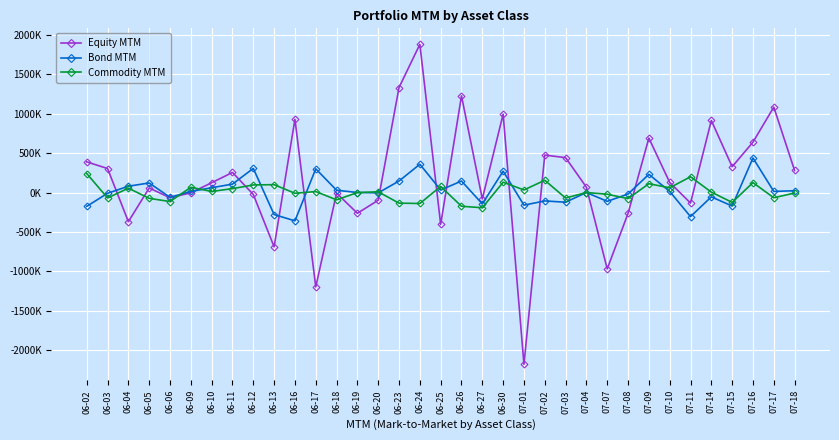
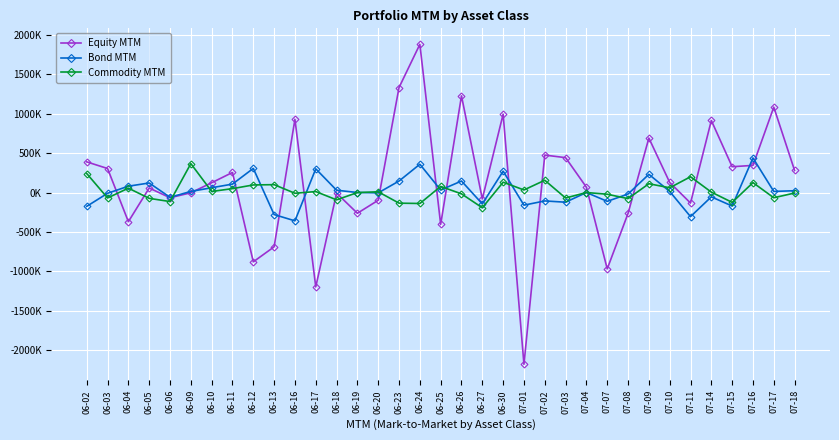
Commodity MTM, 06-09: 100000 -> 400000
Equity MTM, 06-12: 0 -> -900000
Commodity MTM, 06-26: -200000 -> 0
Equity MTM, 07-16: 600000 -> 300000
